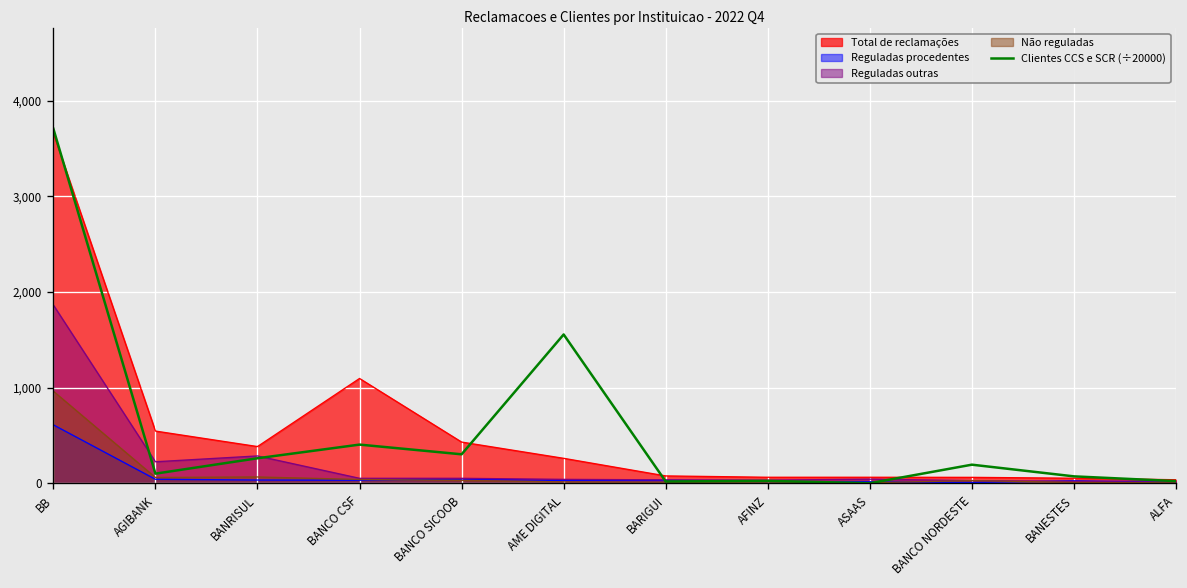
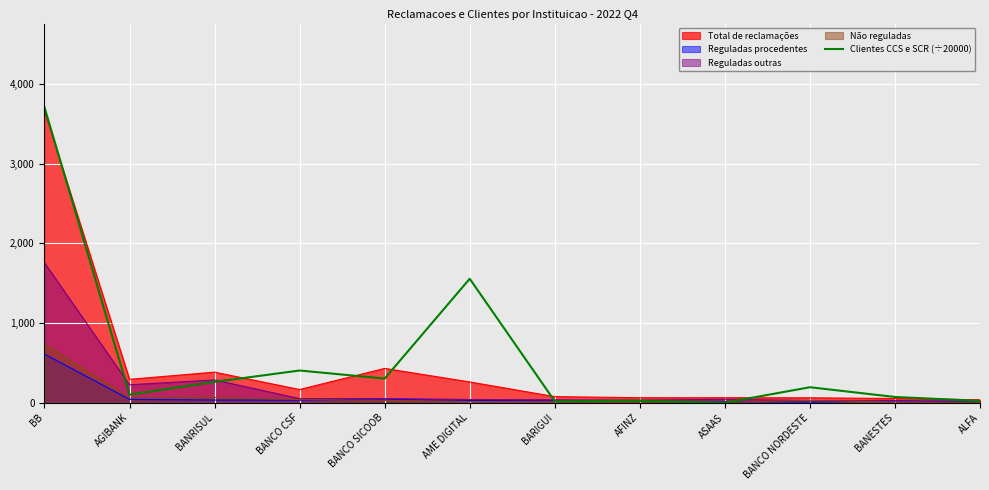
Reguladas outras, BB: 1,900 -> 1,800
Não reguladas, BB: 1,000 -> 700
Total de reclamações, AGIBANK: 500 -> 300
Total de reclamações, BANCO CSF: 1,100 -> 200
